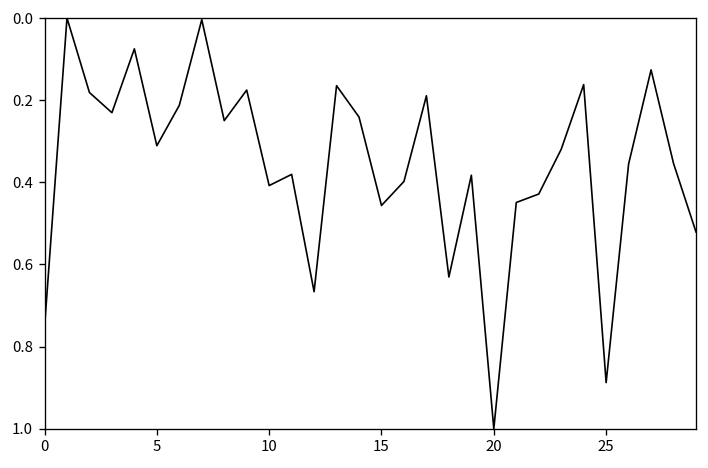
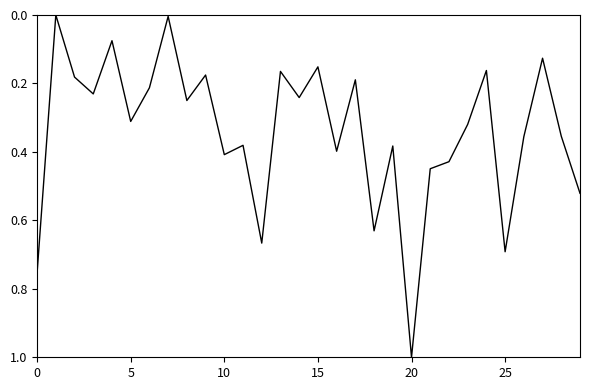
15: 0.46 -> 0.15
25: 0.89 -> 0.69
